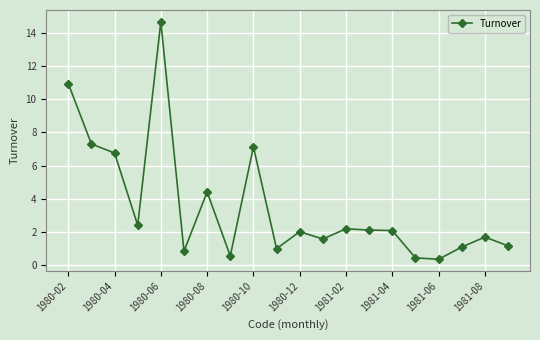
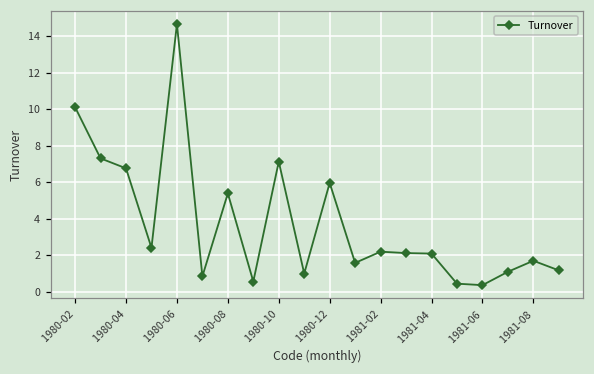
1980-02: 10.9 -> 10.1
1980-08: 4.4 -> 5.4
1980-12: 2.0 -> 6.0
